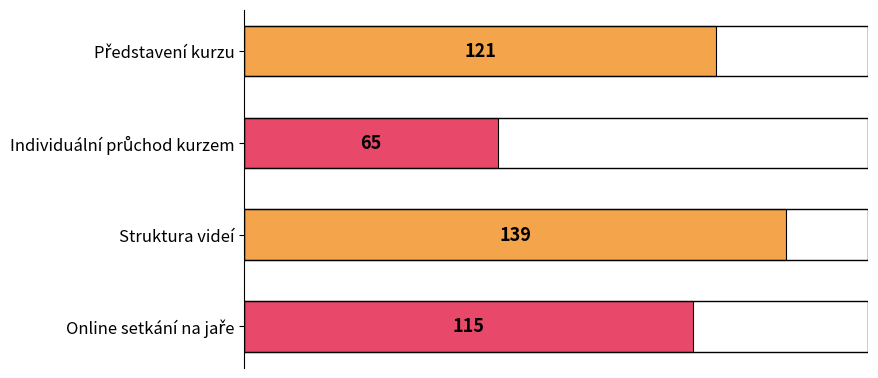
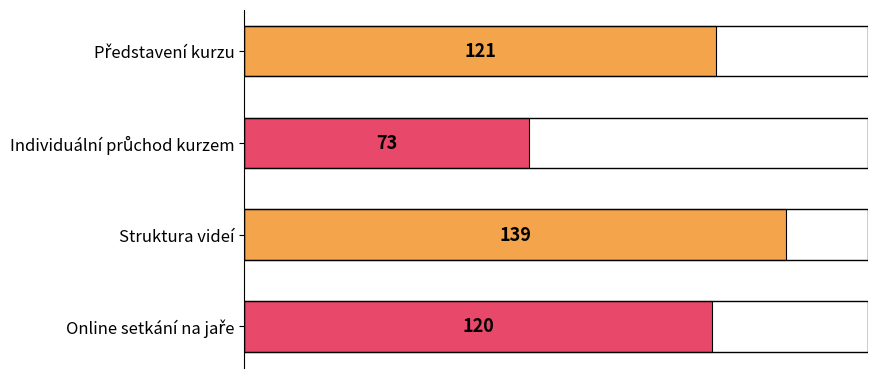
Individuální průchod kurzem: 65 -> 73
Online setkání na jaře: 115 -> 120
